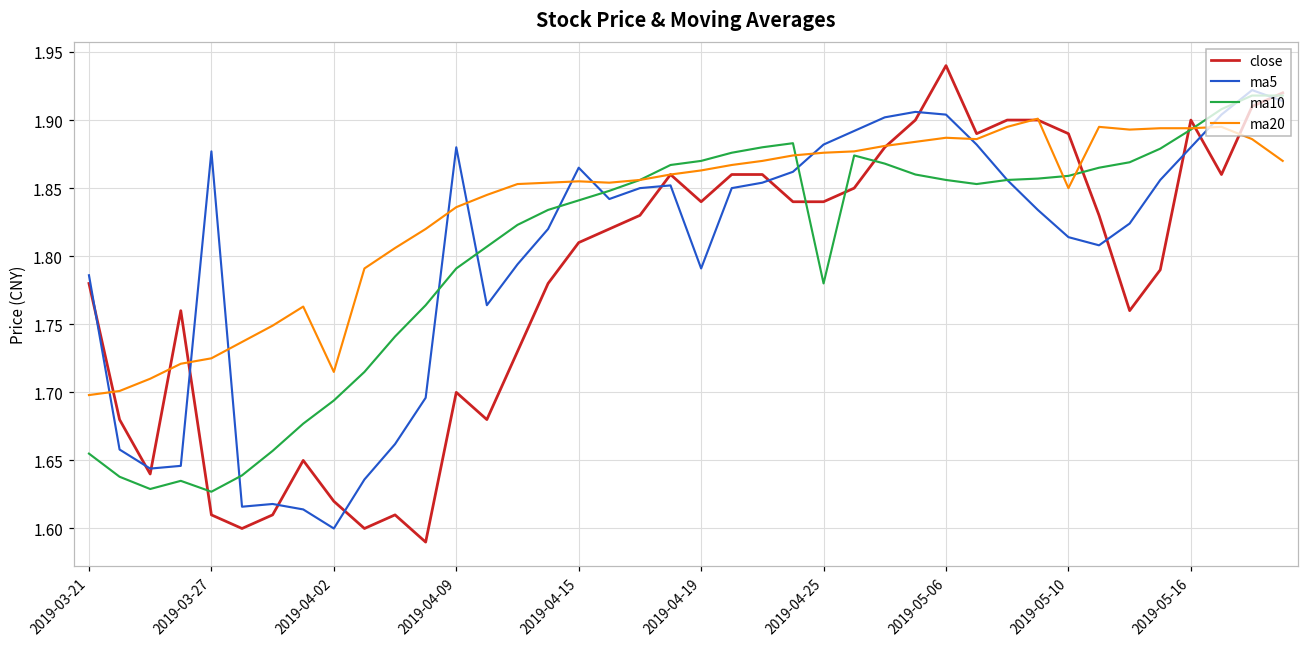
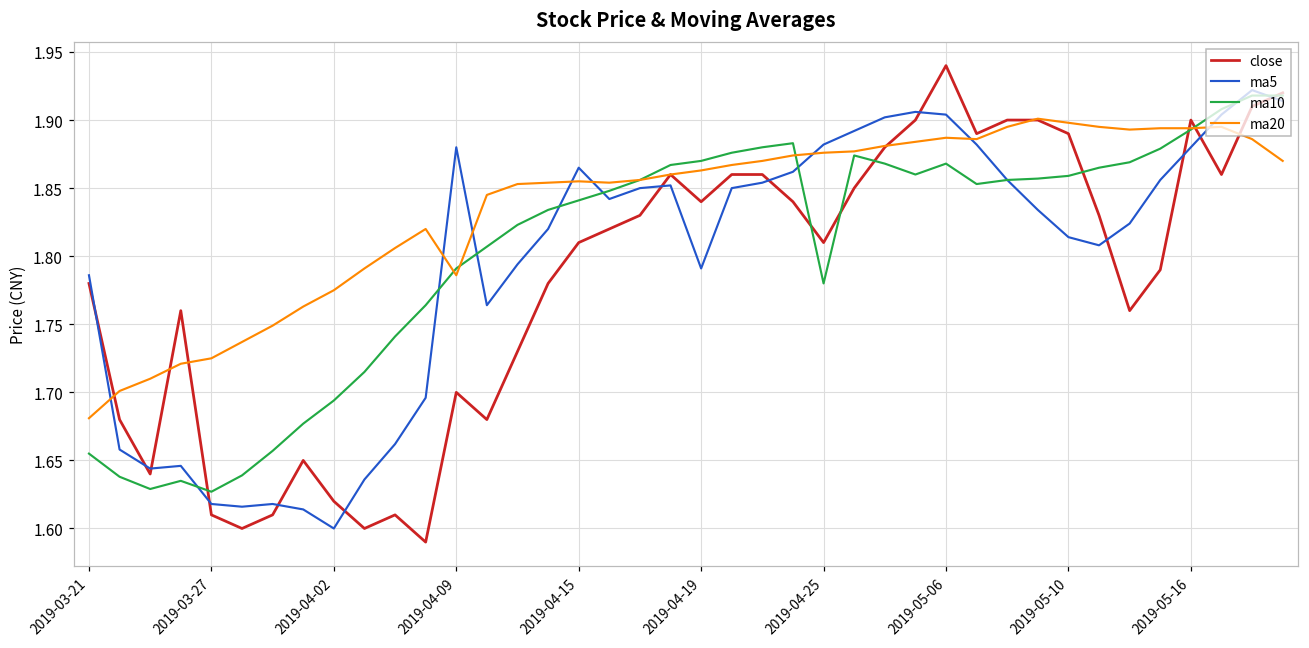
ma20, 2019-03-21: 1.698 -> 1.681
ma5, 2019-03-27: 1.877 -> 1.618
ma20, 2019-04-02: 1.715 -> 1.775
ma20, 2019-04-09: 1.836 -> 1.786
close, 2019-04-25: 1.84 -> 1.81
ma10, 2019-05-06: 1.856 -> 1.868
ma20, 2019-05-10: 1.850 -> 1.898
